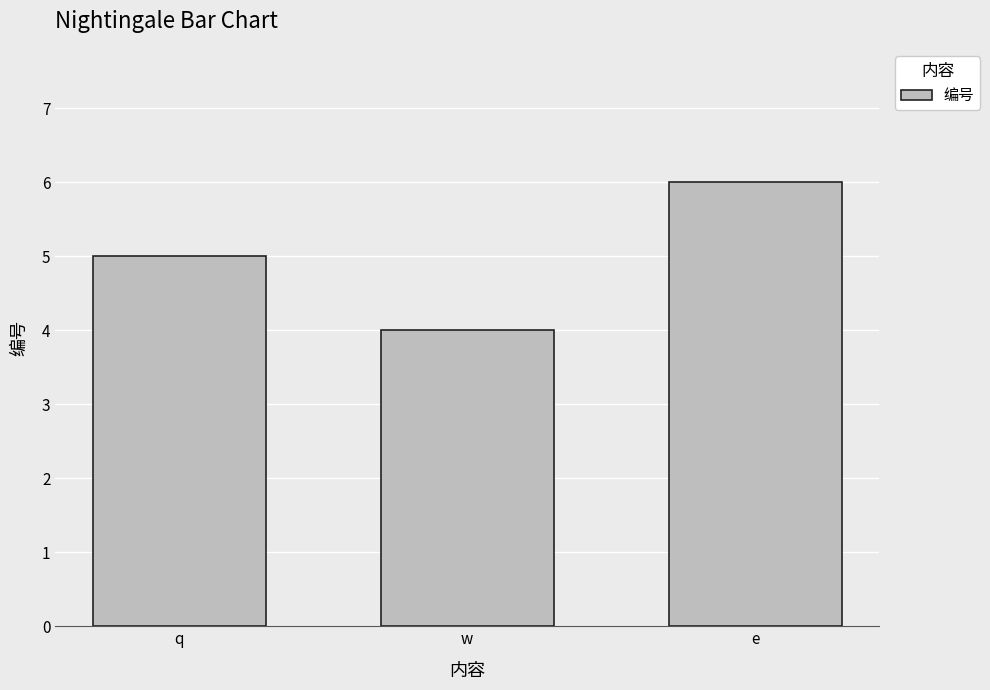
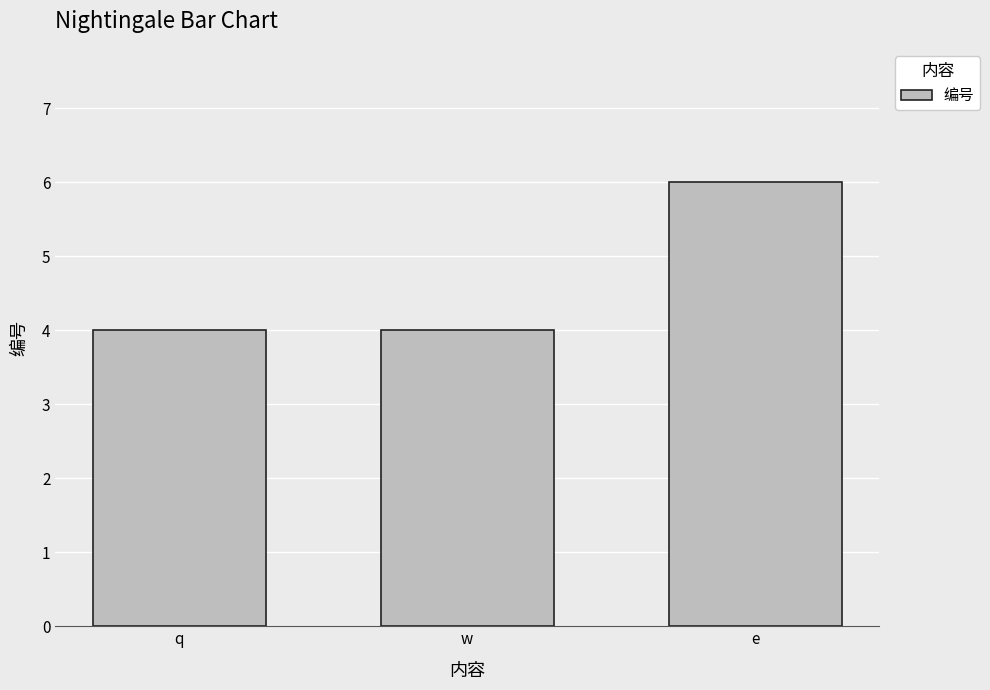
q: 5 -> 4
